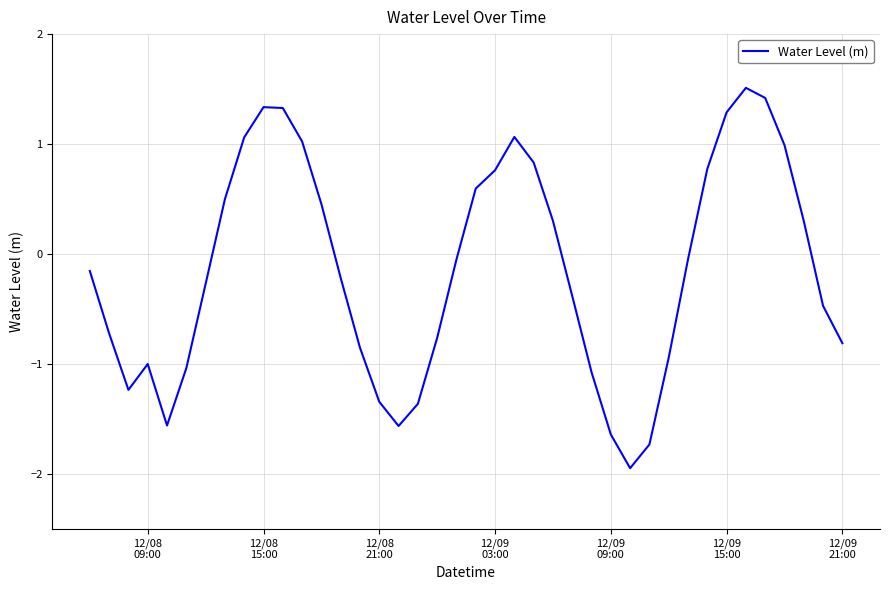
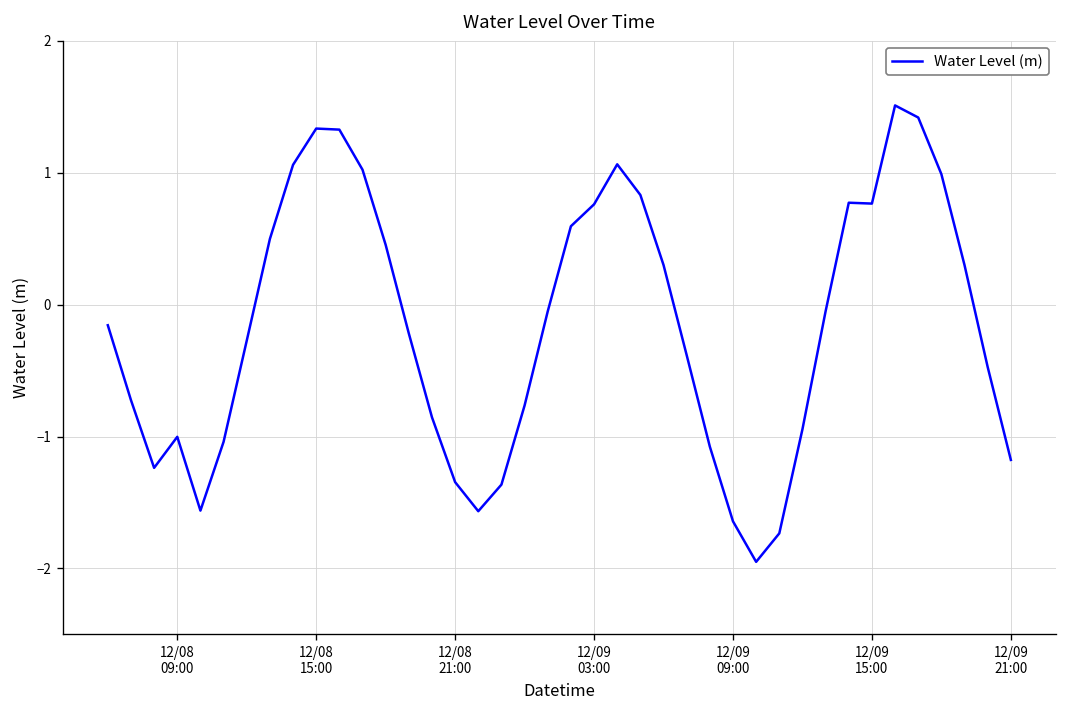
12/09 15:00: 1.29 -> 0.77
12/09 21:00: -0.81 -> -1.18
